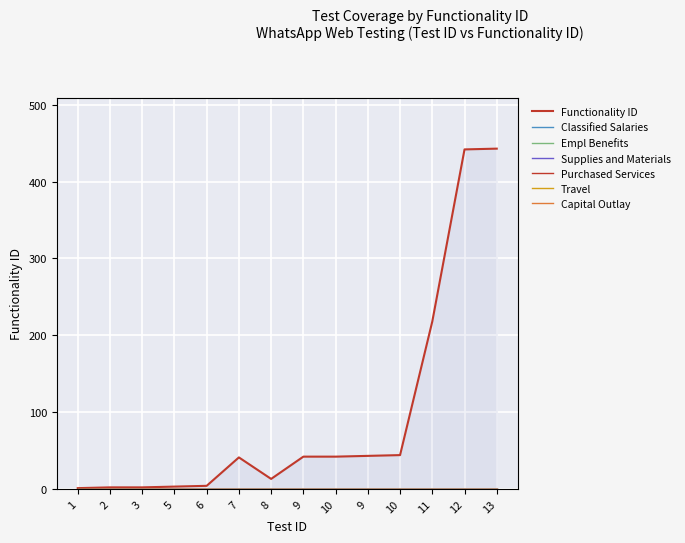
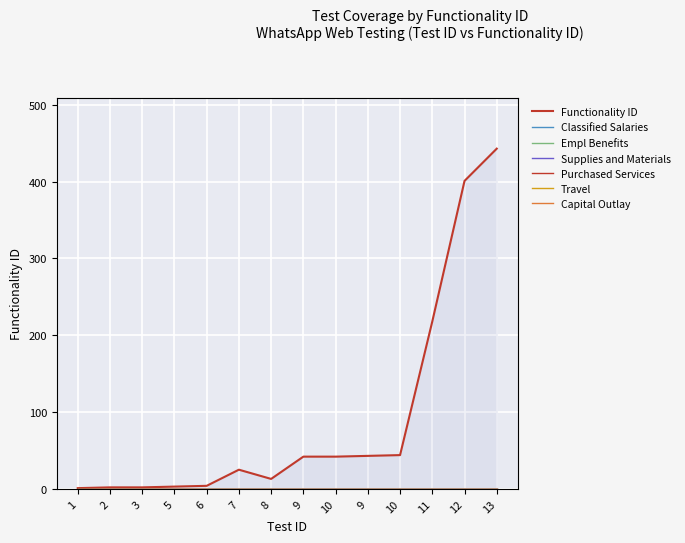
Functionality ID, 7: 40 -> 30
Functionality ID, 12: 440 -> 400
